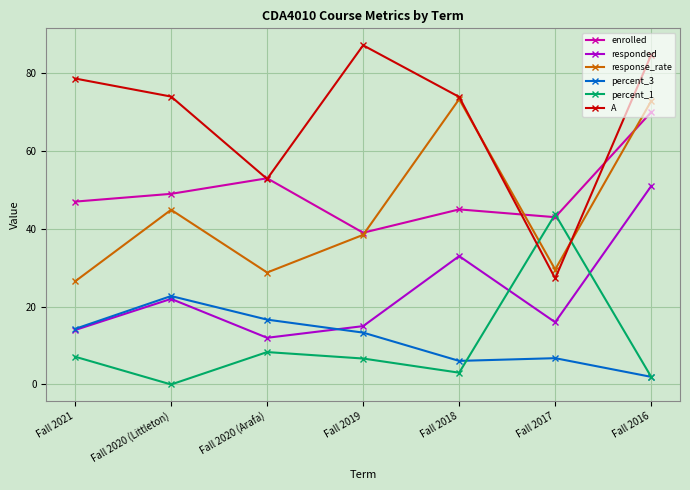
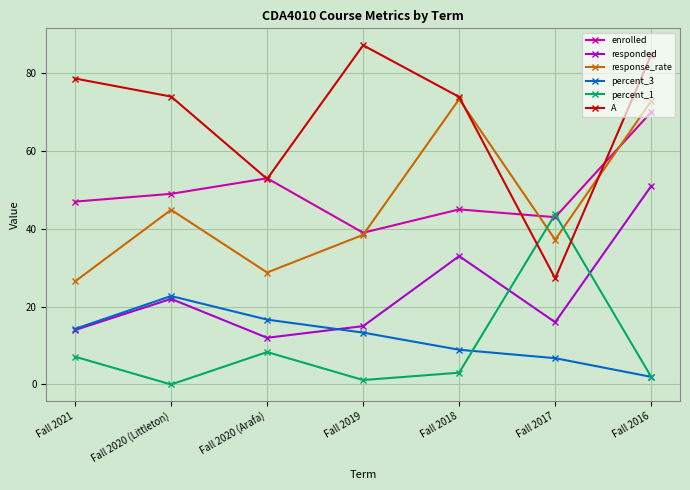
percent_1, Fall 2019: 7 -> 1
percent_3, Fall 2018: 6 -> 9
response_rate, Fall 2017: 30 -> 37
